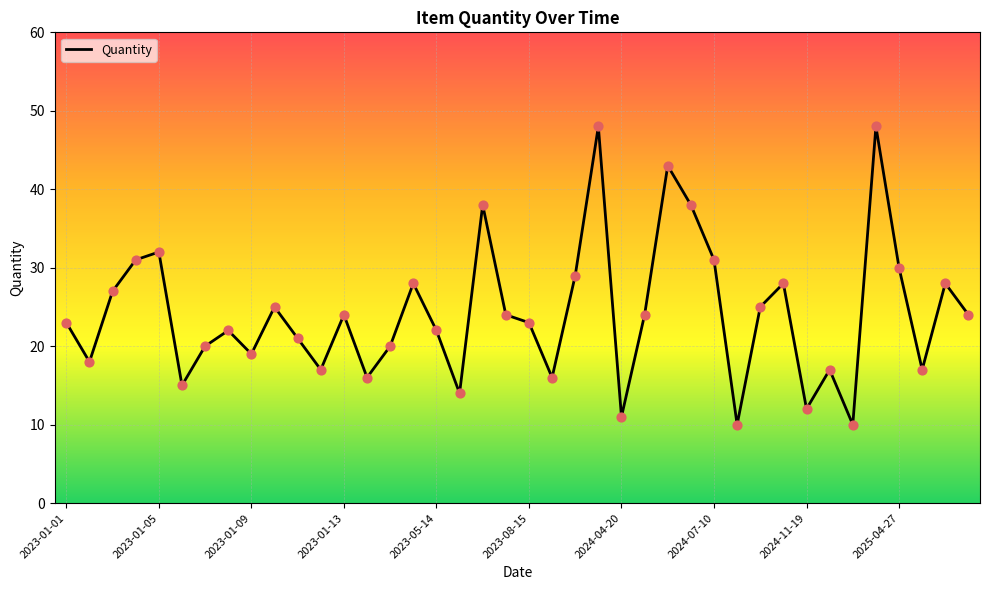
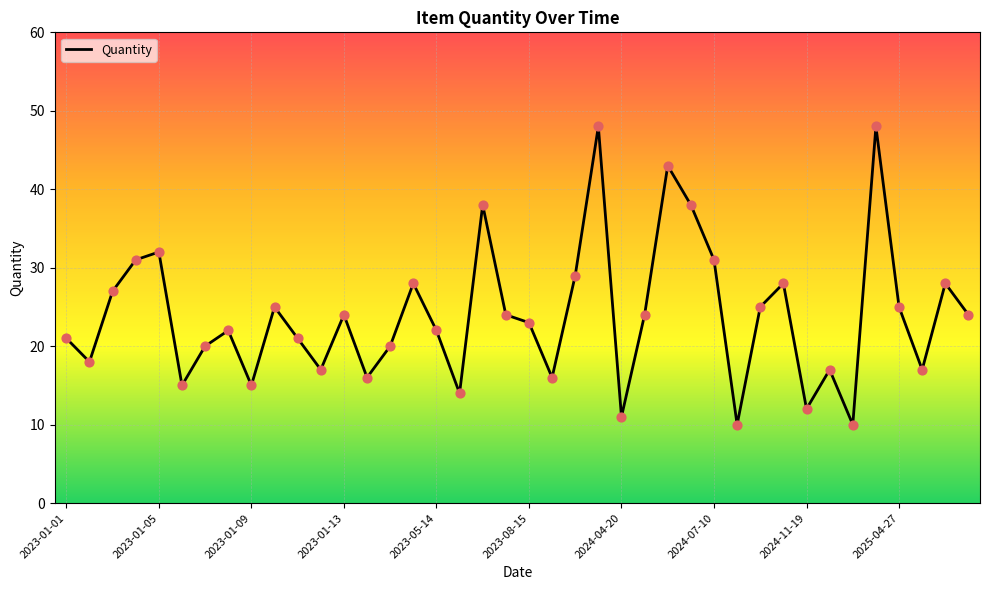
2023-01-01: 23 -> 21
2023-01-09: 19 -> 15
2025-04-27: 30 -> 25
